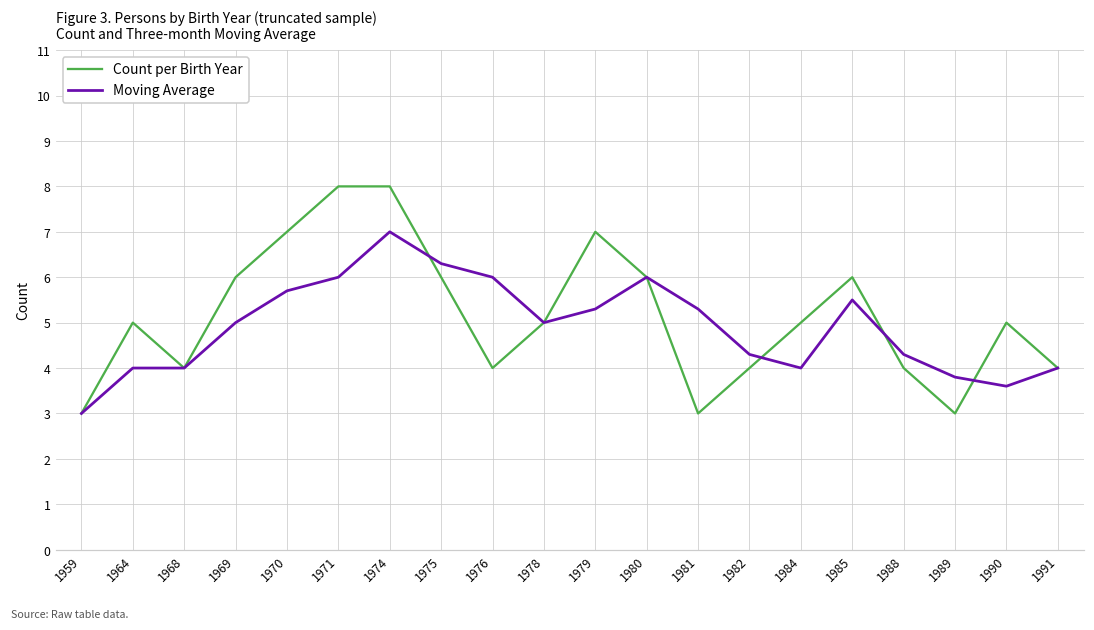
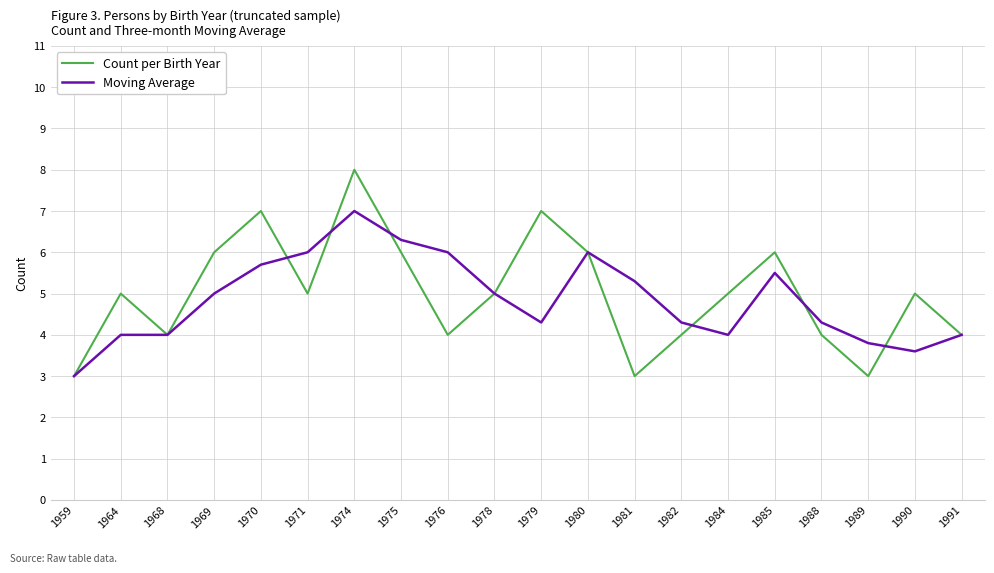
Count per Birth Year, 1971: 8 -> 5
Moving Average, 1979: 5.3 -> 4.3
